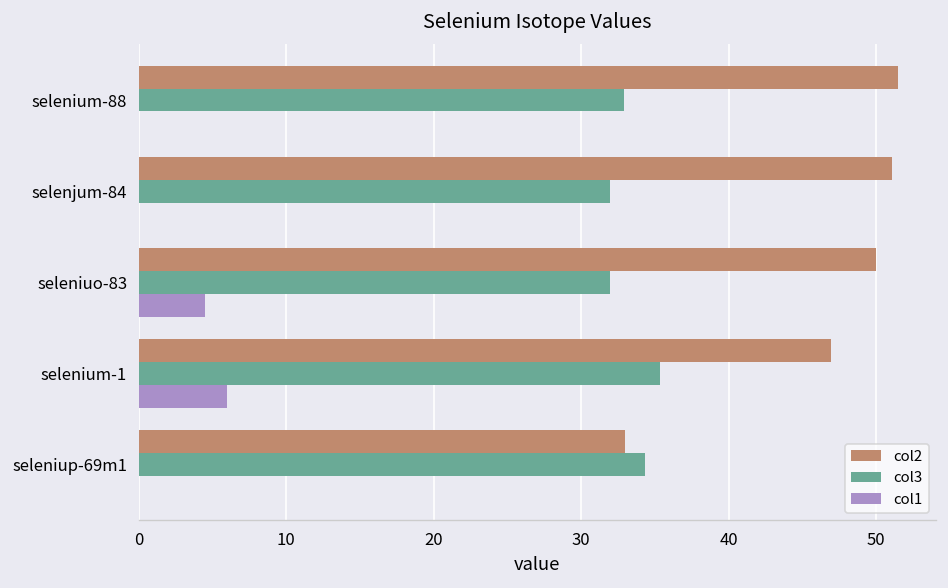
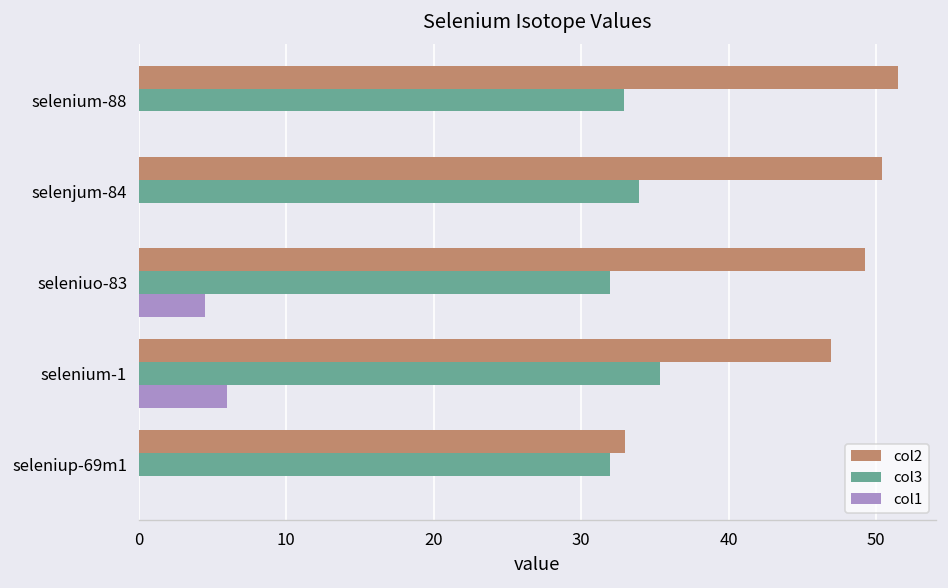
col2, selenjum-84: 51.1 -> 50.4
col3, selenjum-84: 32.0 -> 33.9
col2, seleniuo-83: 50.0 -> 49.2
col3, seleniup-69m1: 34.3 -> 32.0
